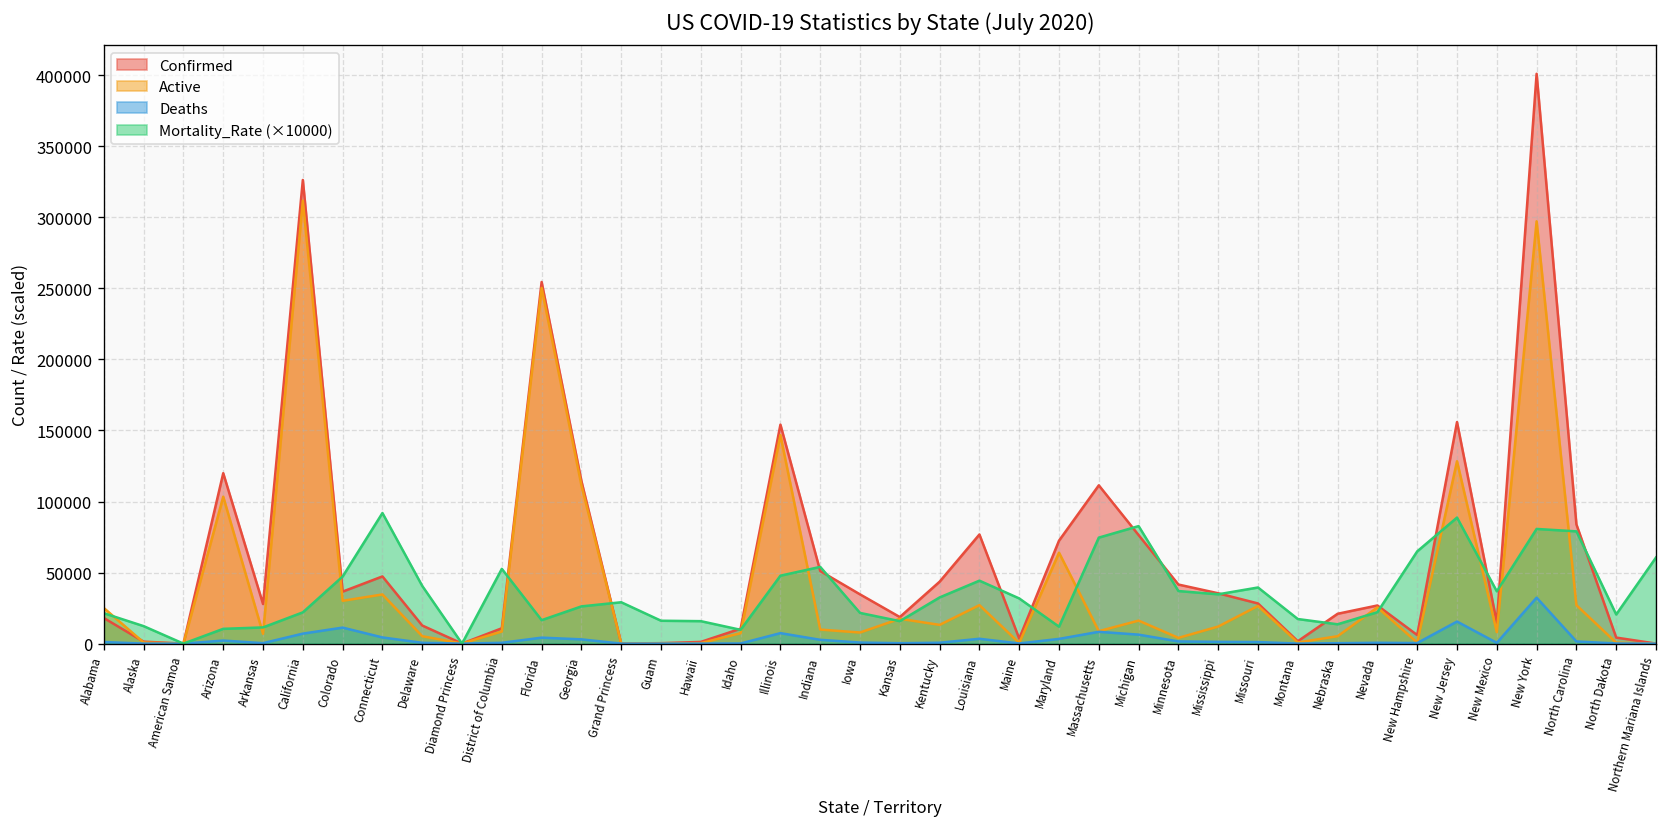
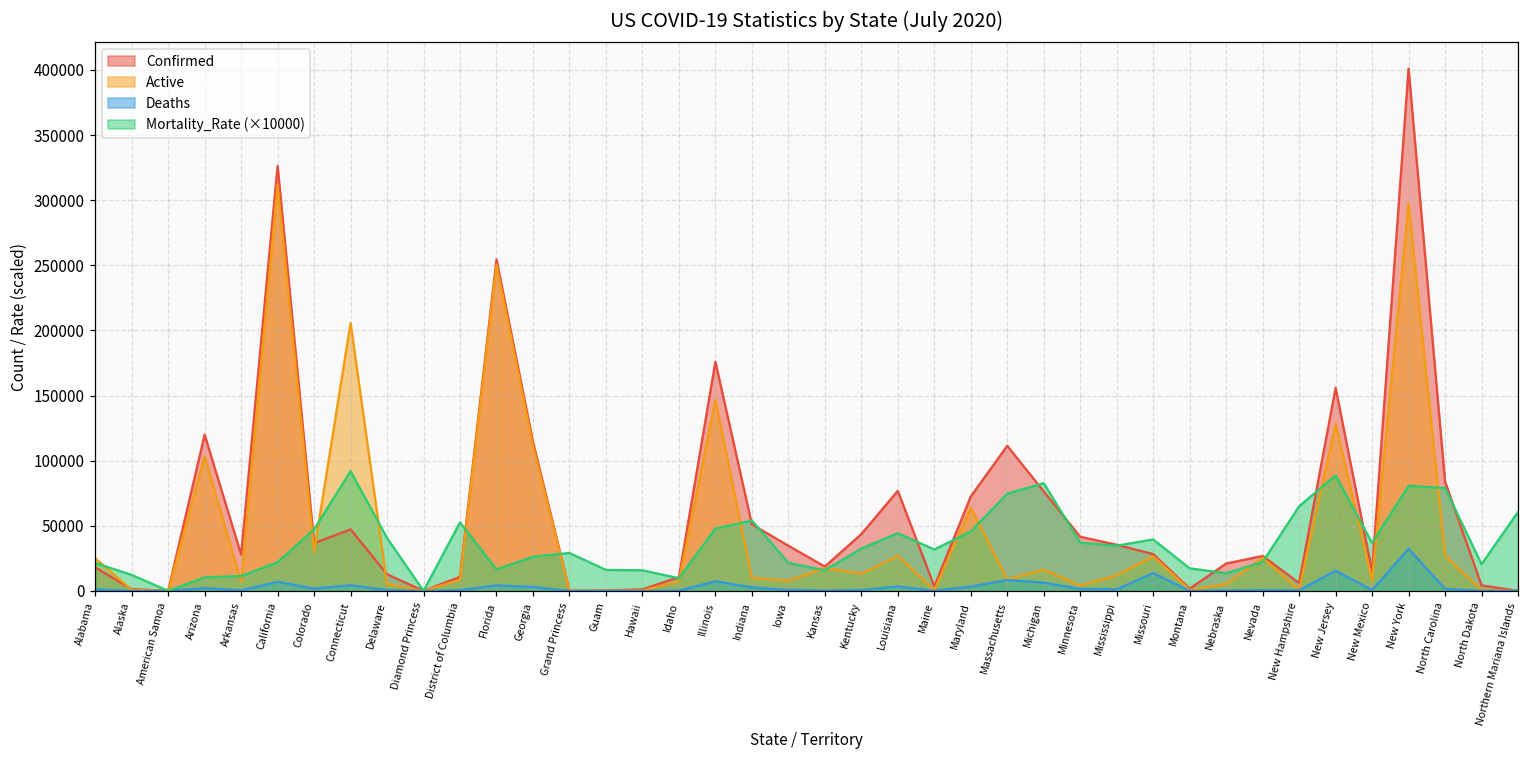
Deaths, Colorado: 11000 -> 2000
Active, Connecticut: 35000 -> 206000
Confirmed, Illinois: 154000 -> 176000
Mortality_Rate (×10000), Maryland: 12000 -> 46000
Deaths, Missouri: 1000 -> 14000
